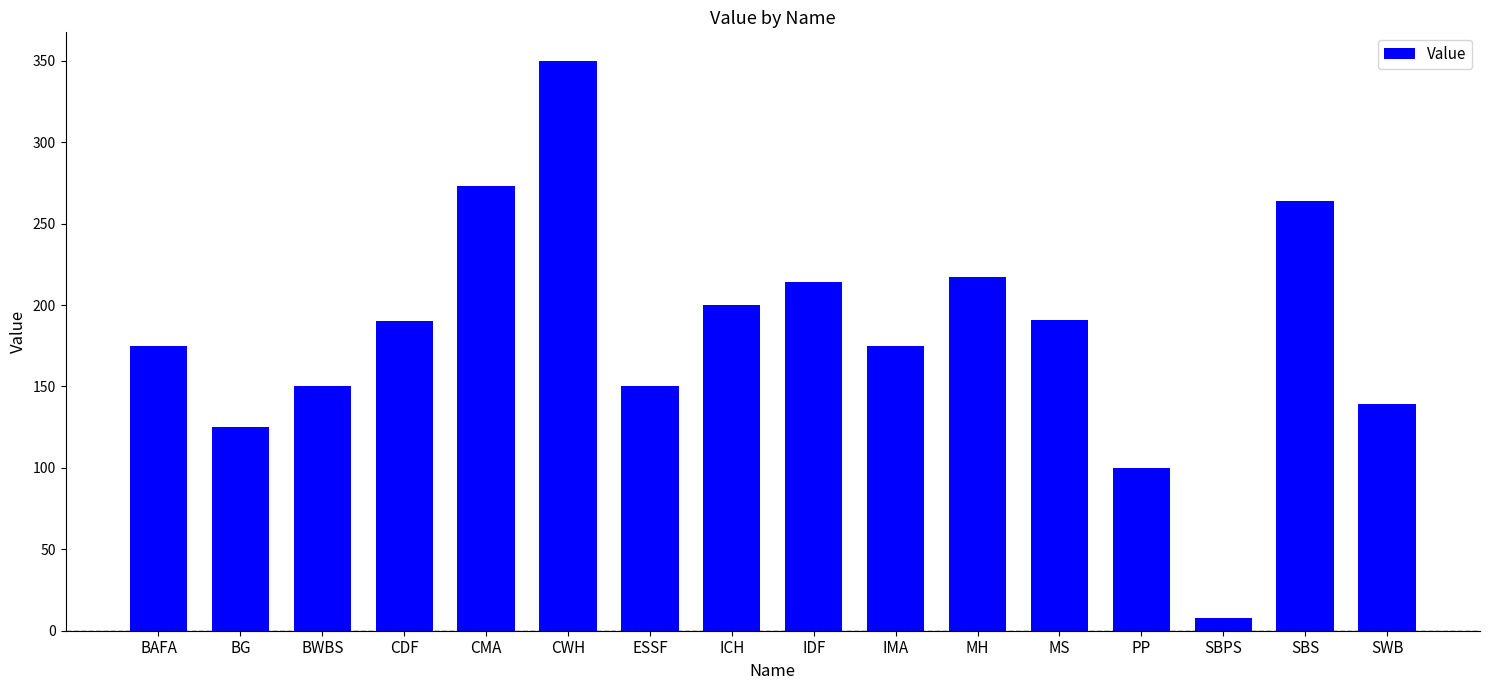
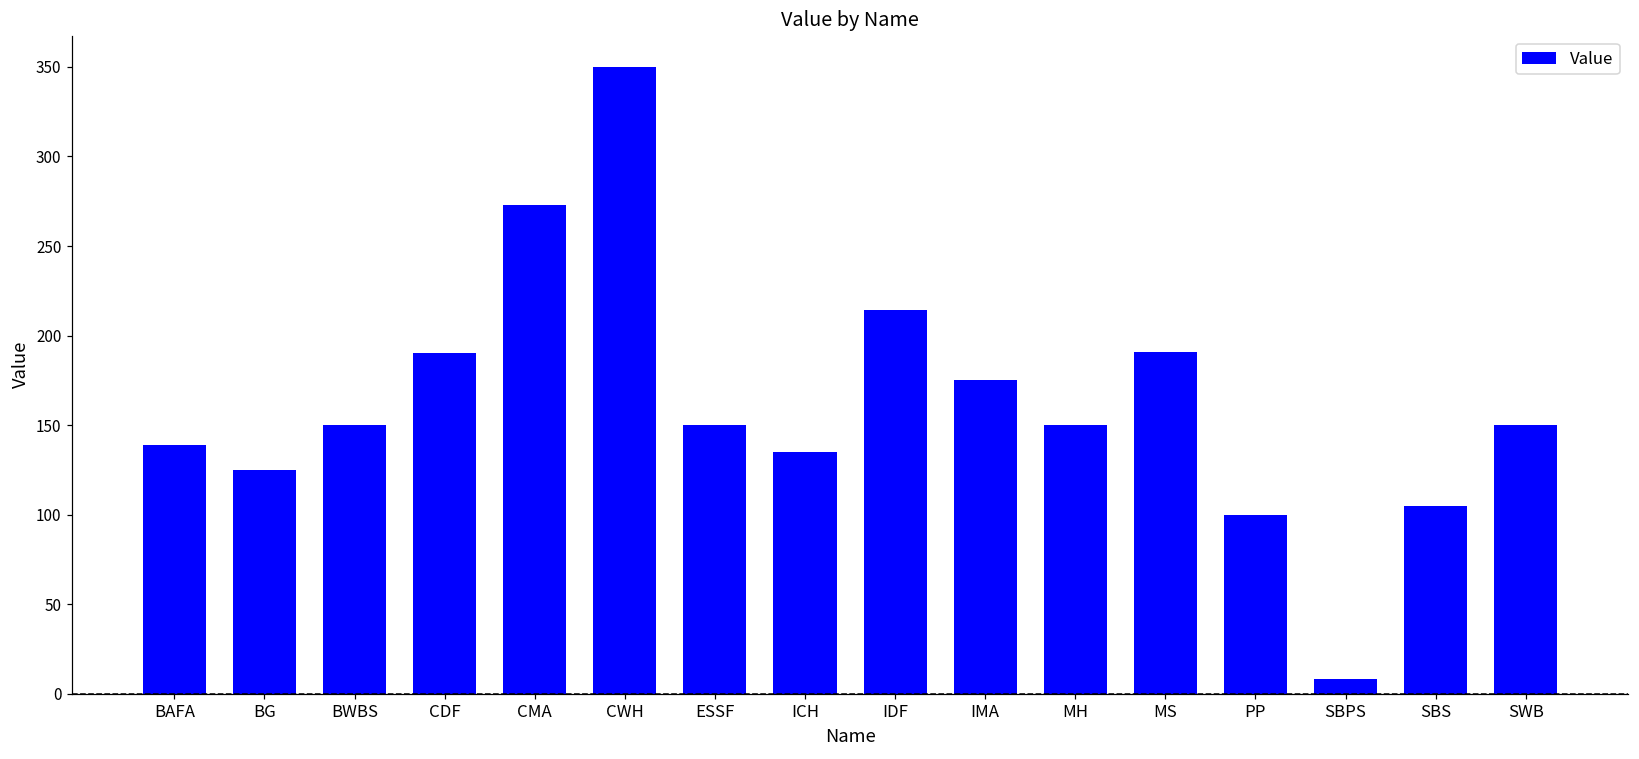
BAFA: 175 -> 139
ICH: 200 -> 135
MH: 217 -> 150
SBS: 264 -> 105
SWB: 139 -> 150
